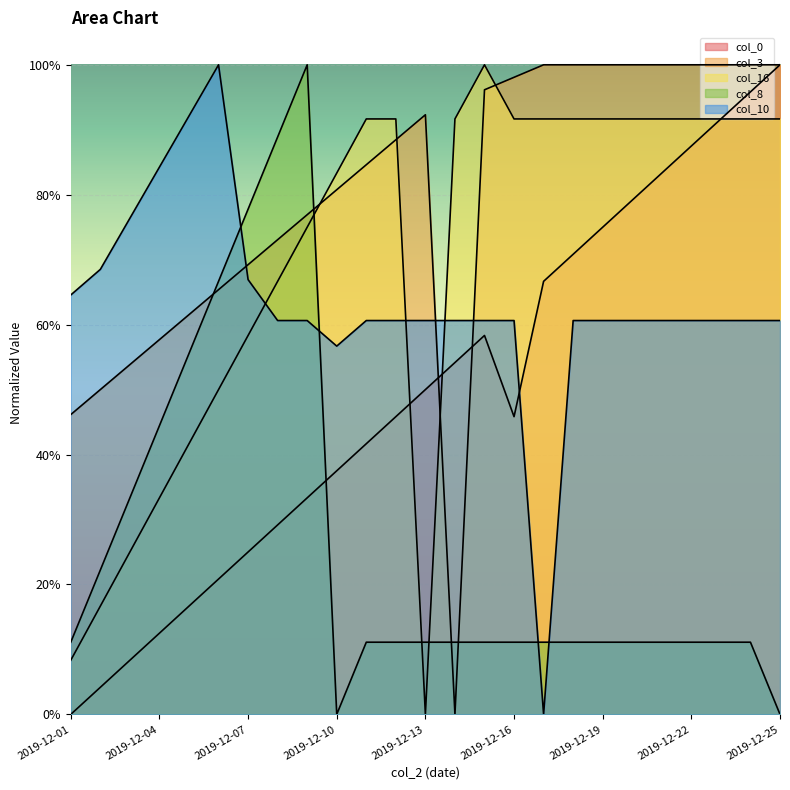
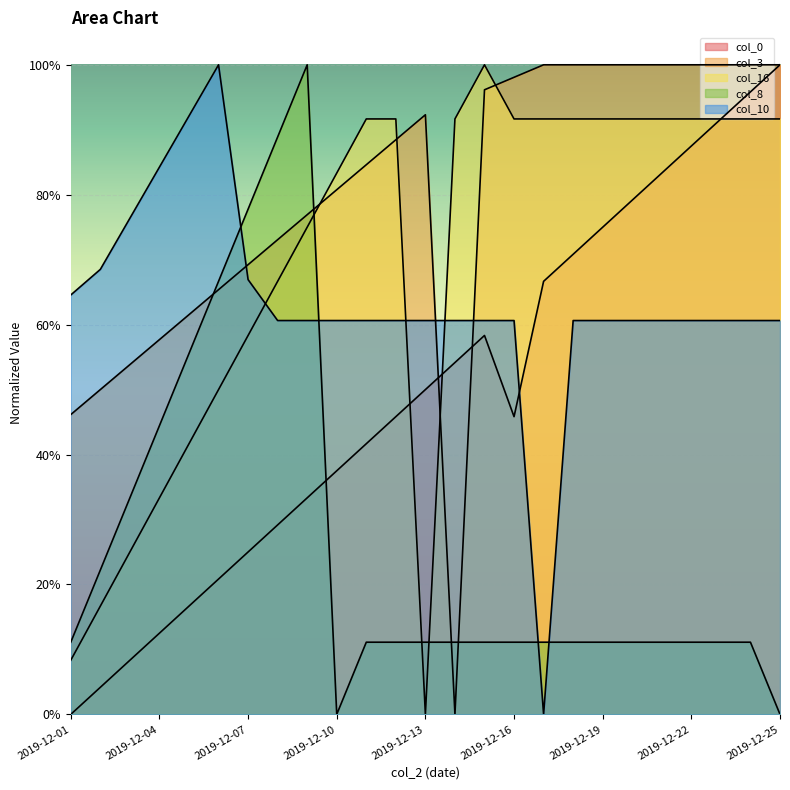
col_10, 2019-12-10: 57% -> 61%
